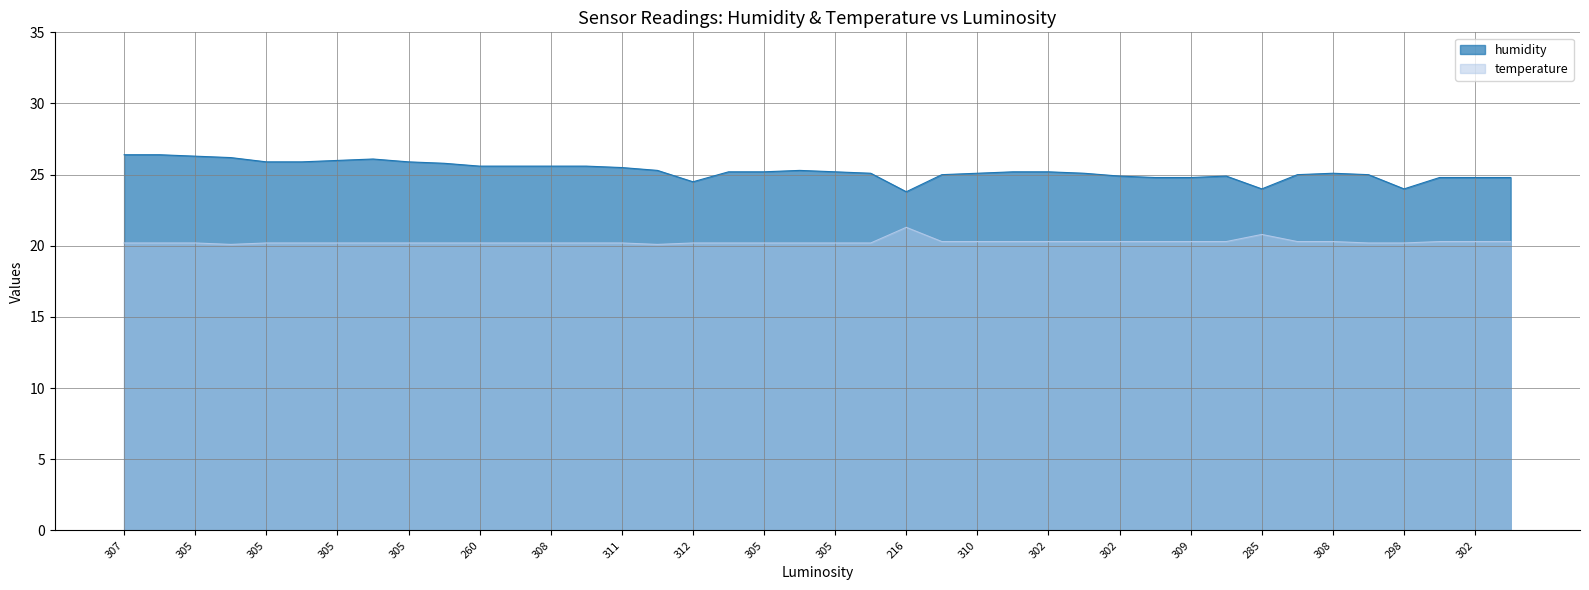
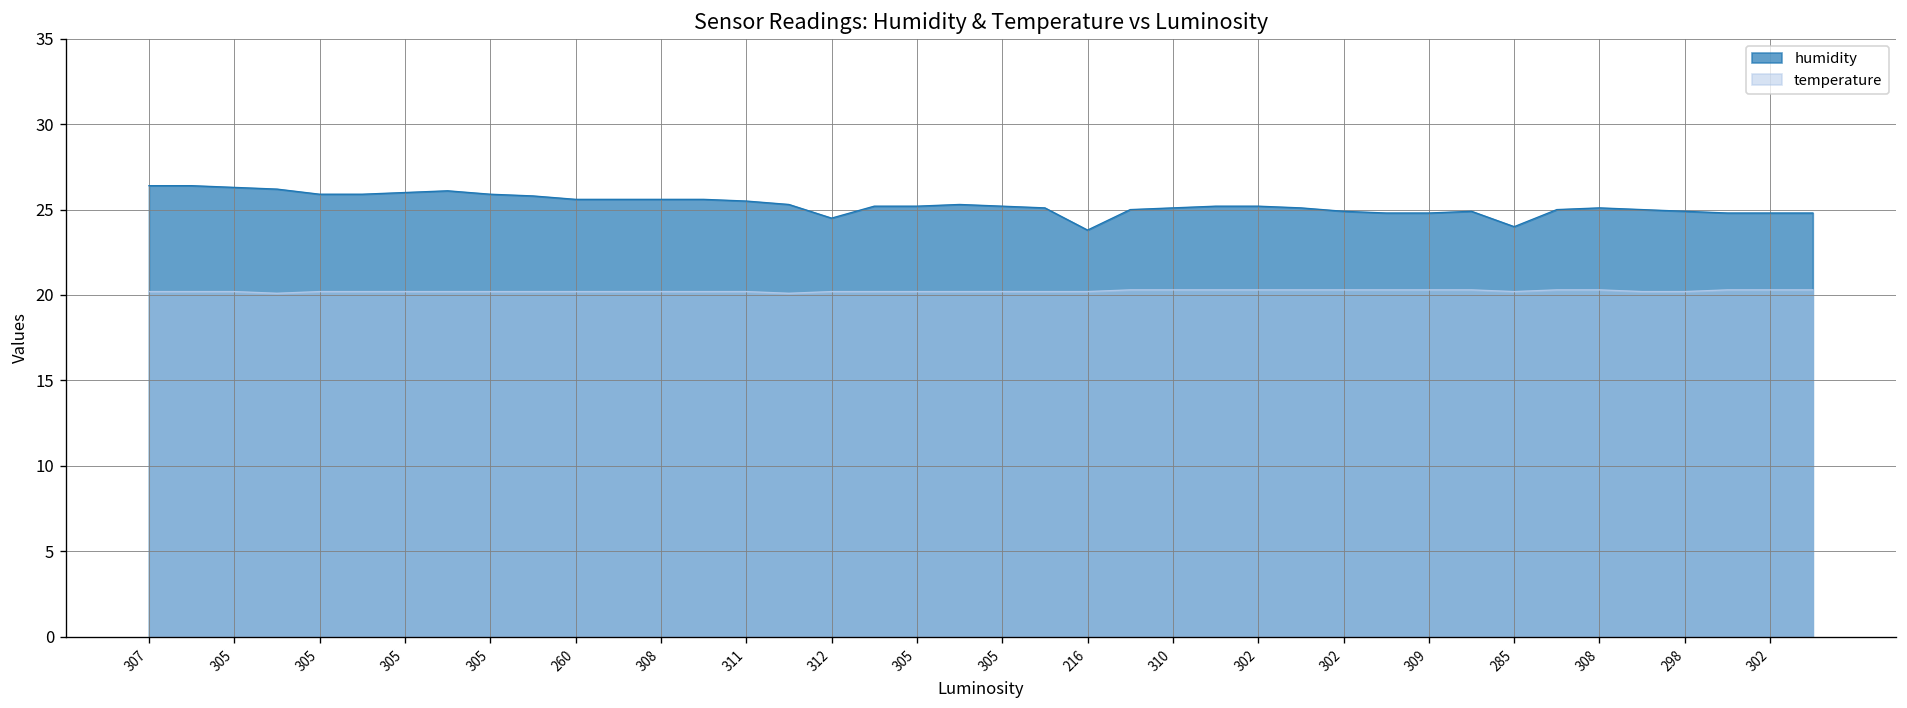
temperature, 216: 21.3 -> 20.2
temperature, 285: 20.8 -> 20.2
humidity, 298: 24.0 -> 24.9
